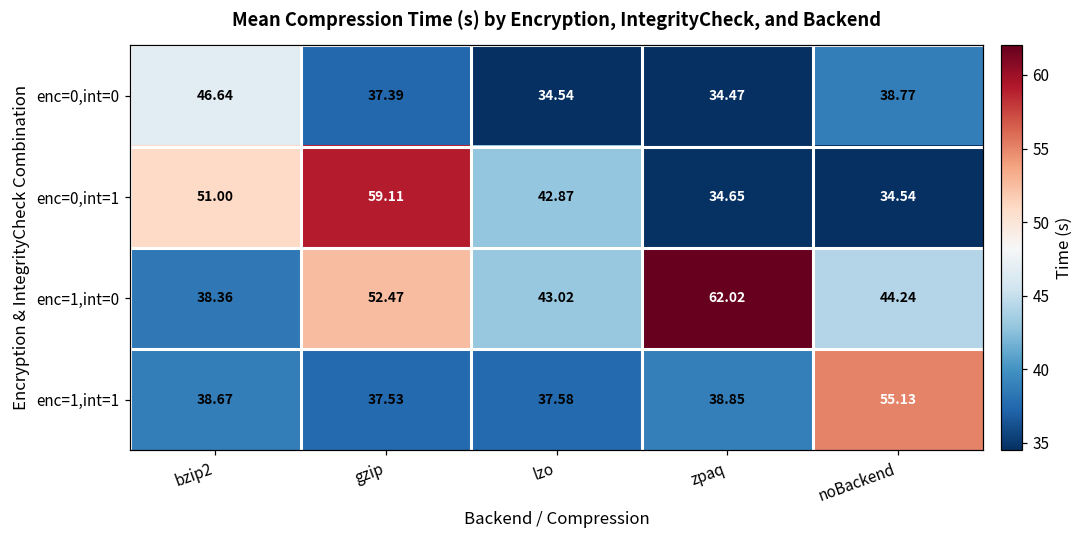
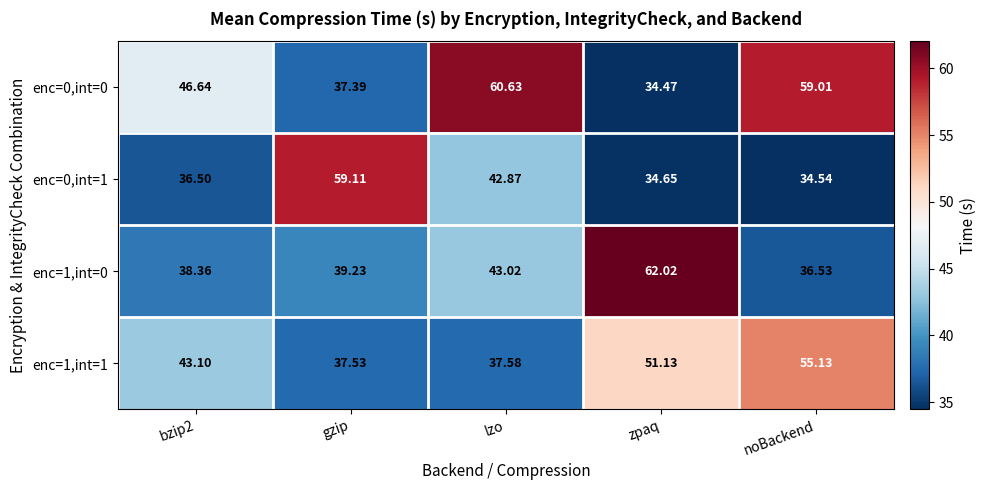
enc=0,int=0, lzo: 34.54 -> 60.63
enc=0,int=0, noBackend: 38.77 -> 59.01
enc=0,int=1, bzip2: 51.00 -> 36.50
enc=1,int=0, gzip: 52.47 -> 39.23
enc=1,int=0, noBackend: 44.24 -> 36.53
enc=1,int=1, bzip2: 38.67 -> 43.10
enc=1,int=1, zpaq: 38.85 -> 51.13
